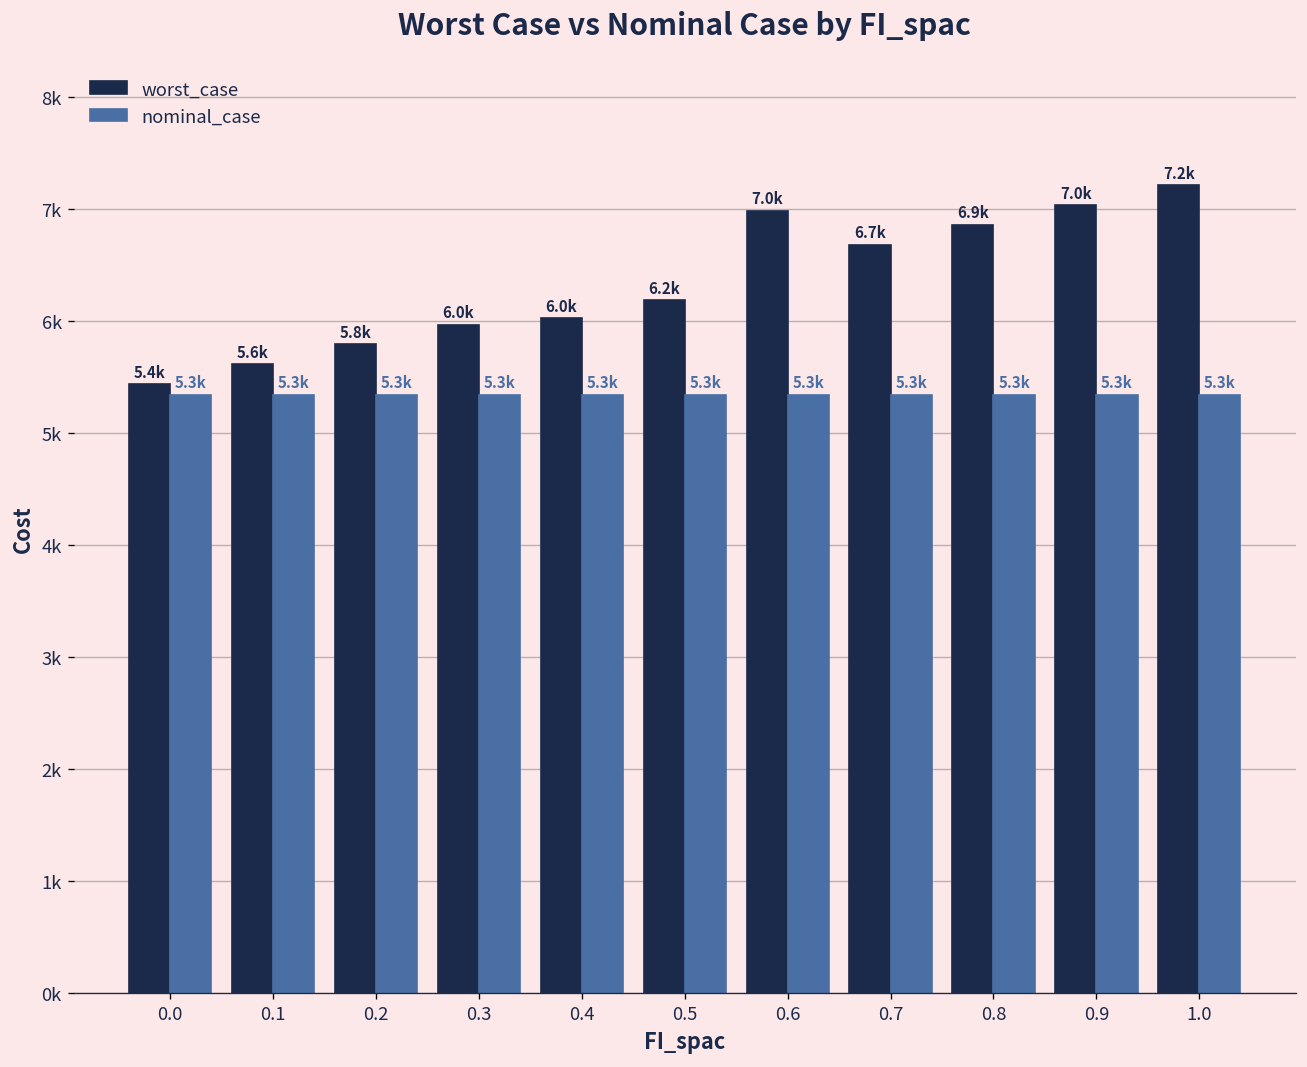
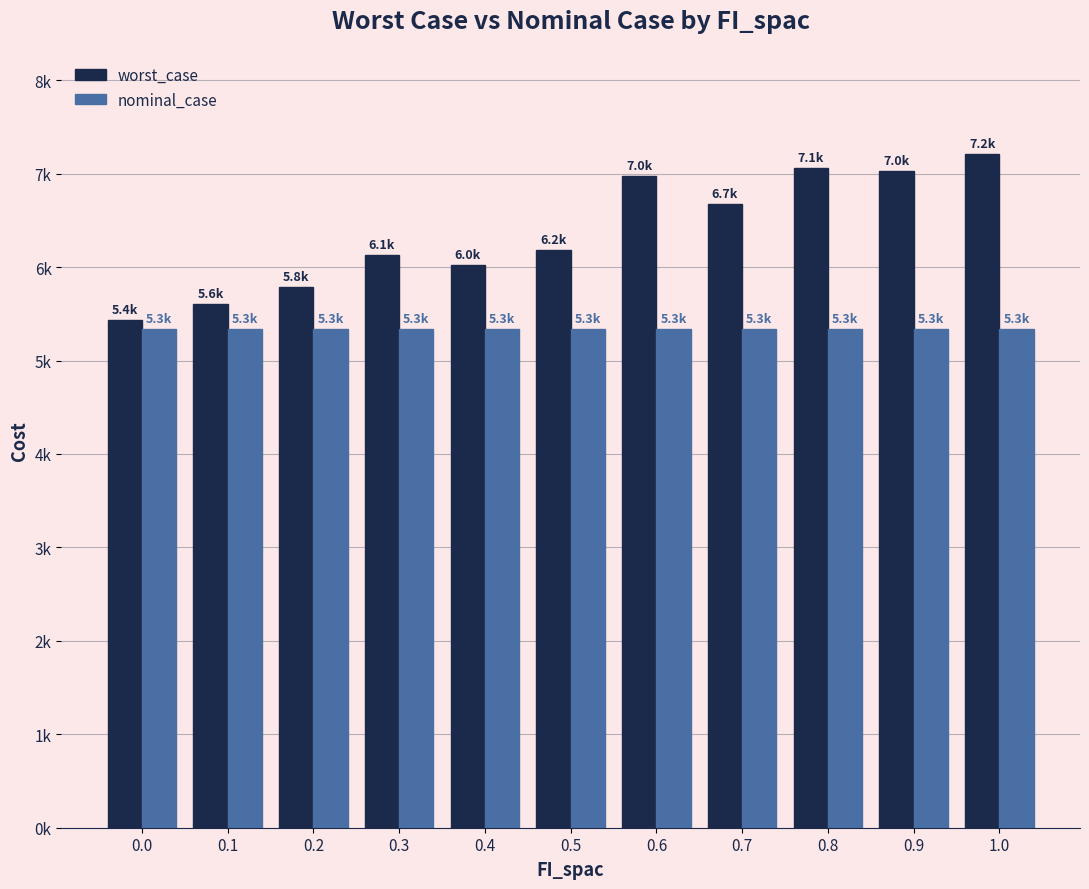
worst_case, 0.3: 6.0k -> 6.1k
worst_case, 0.8: 6.9k -> 7.1k
